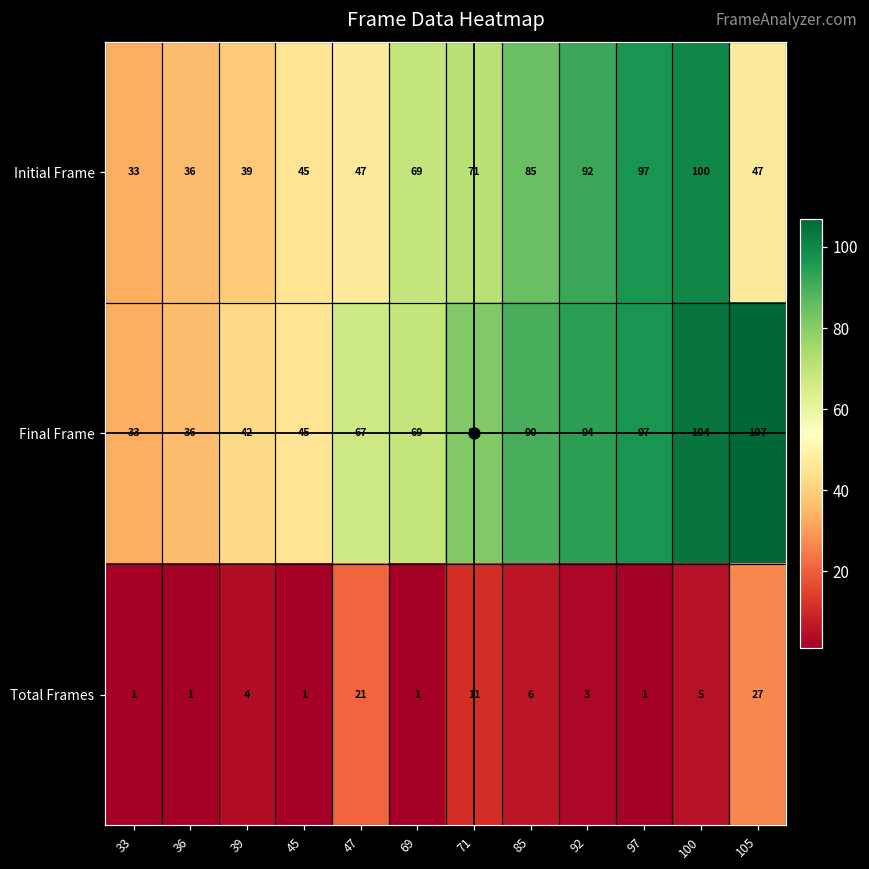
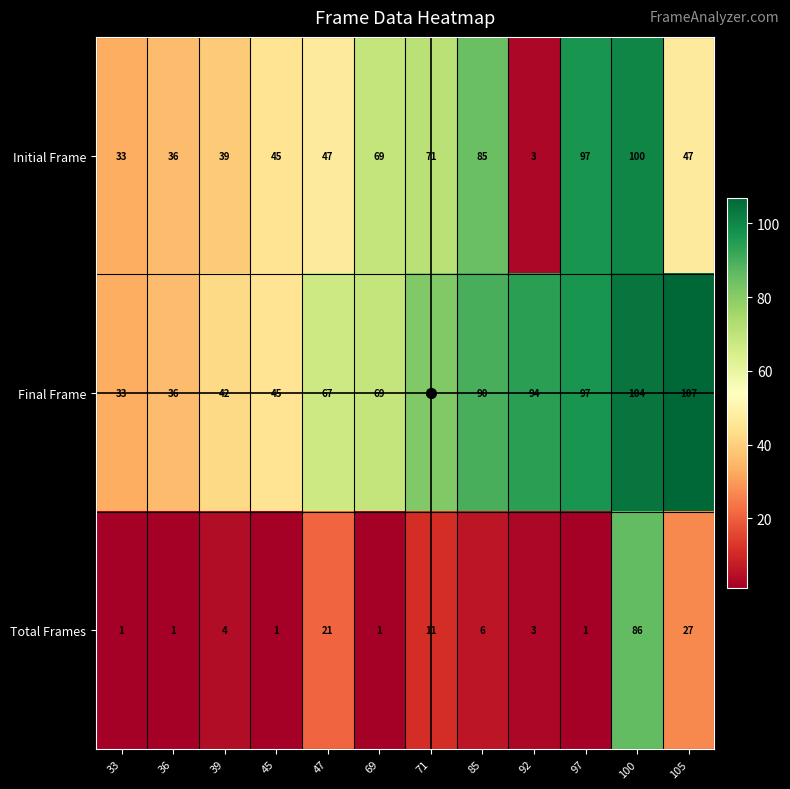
Initial Frame, 92: 92 -> 3
Total Frames, 100: 5 -> 86
